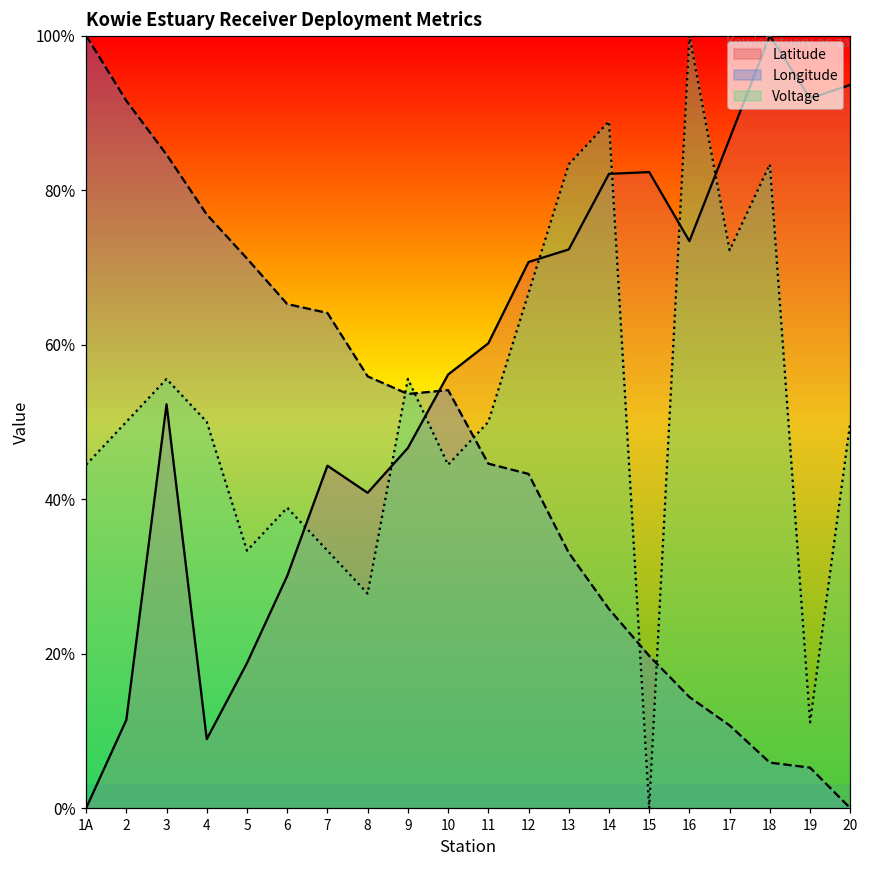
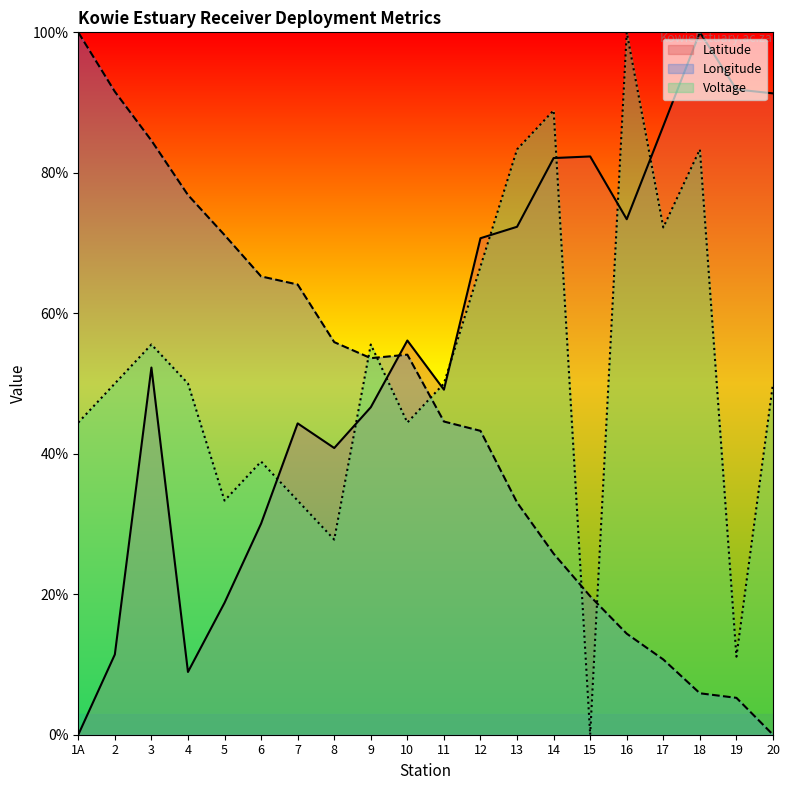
Latitude, 11: 60% -> 49%
Latitude, 20: 94% -> 91%
